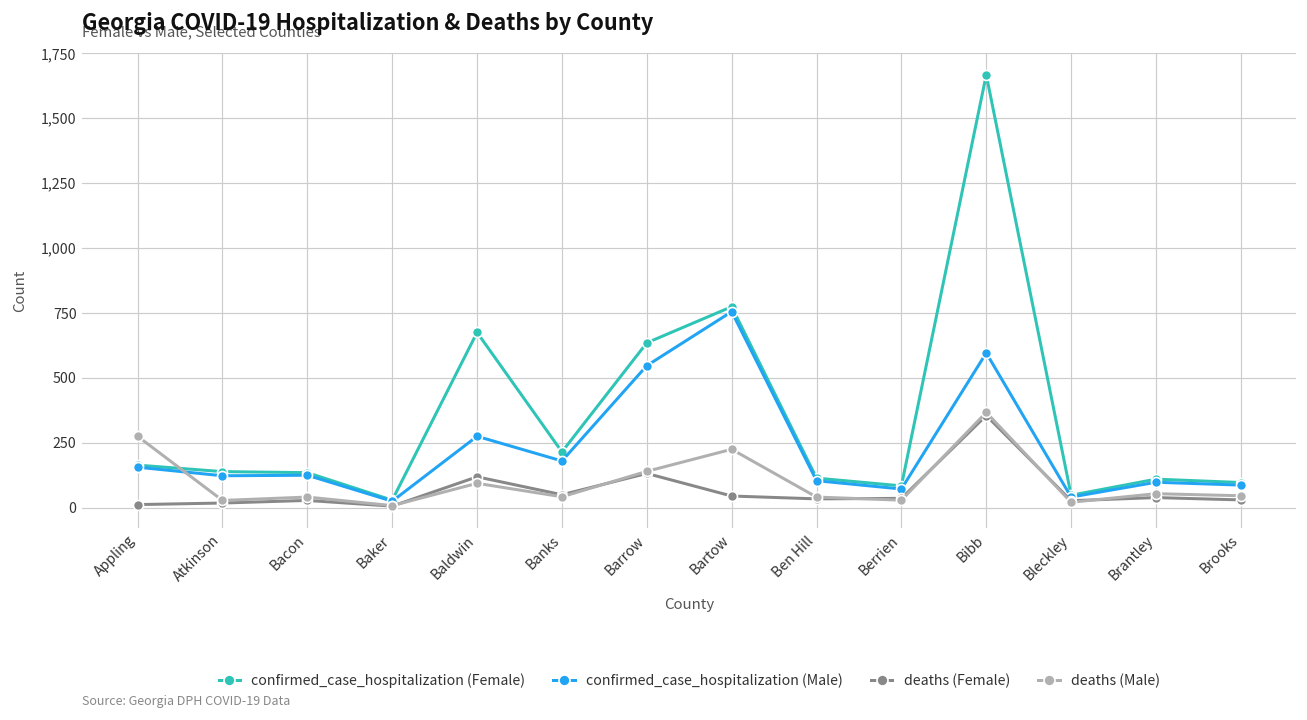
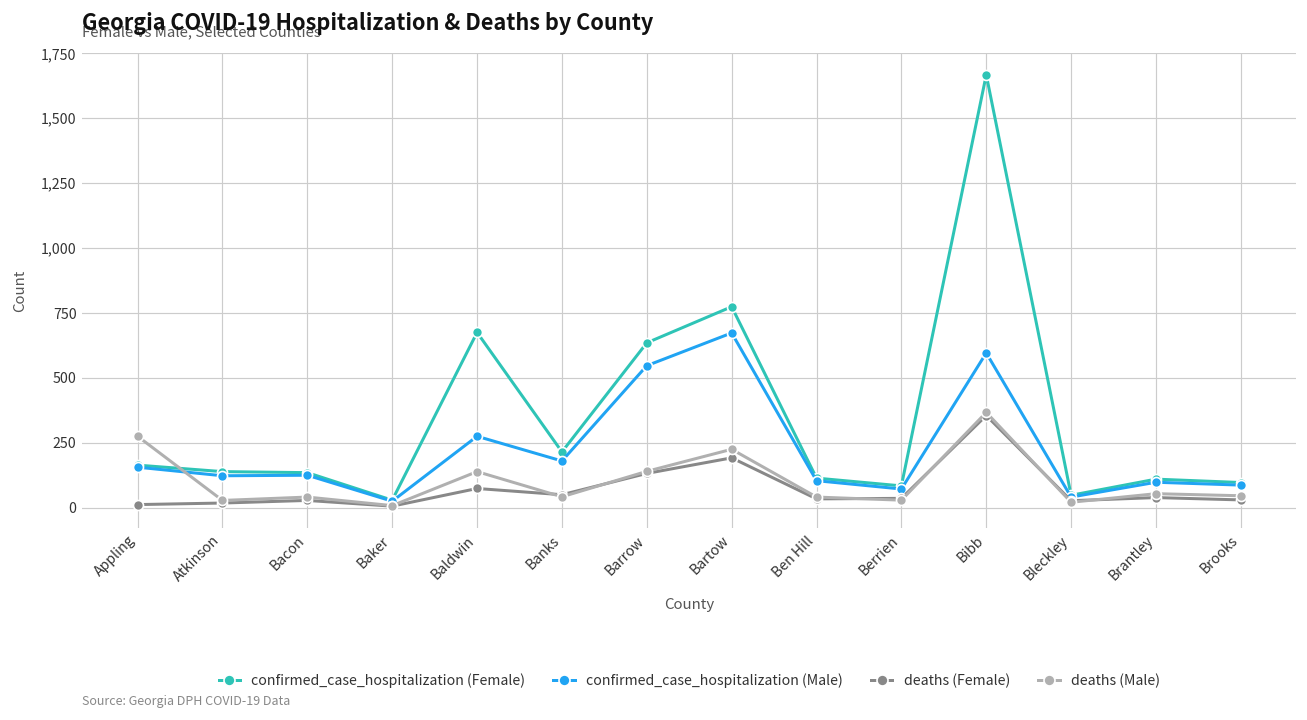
deaths (Female), Baldwin: 120 -> 70
deaths (Male), Baldwin: 90 -> 140
confirmed_case_hospitalization (Male), Bartow: 760 -> 670
deaths (Female), Bartow: 50 -> 190
